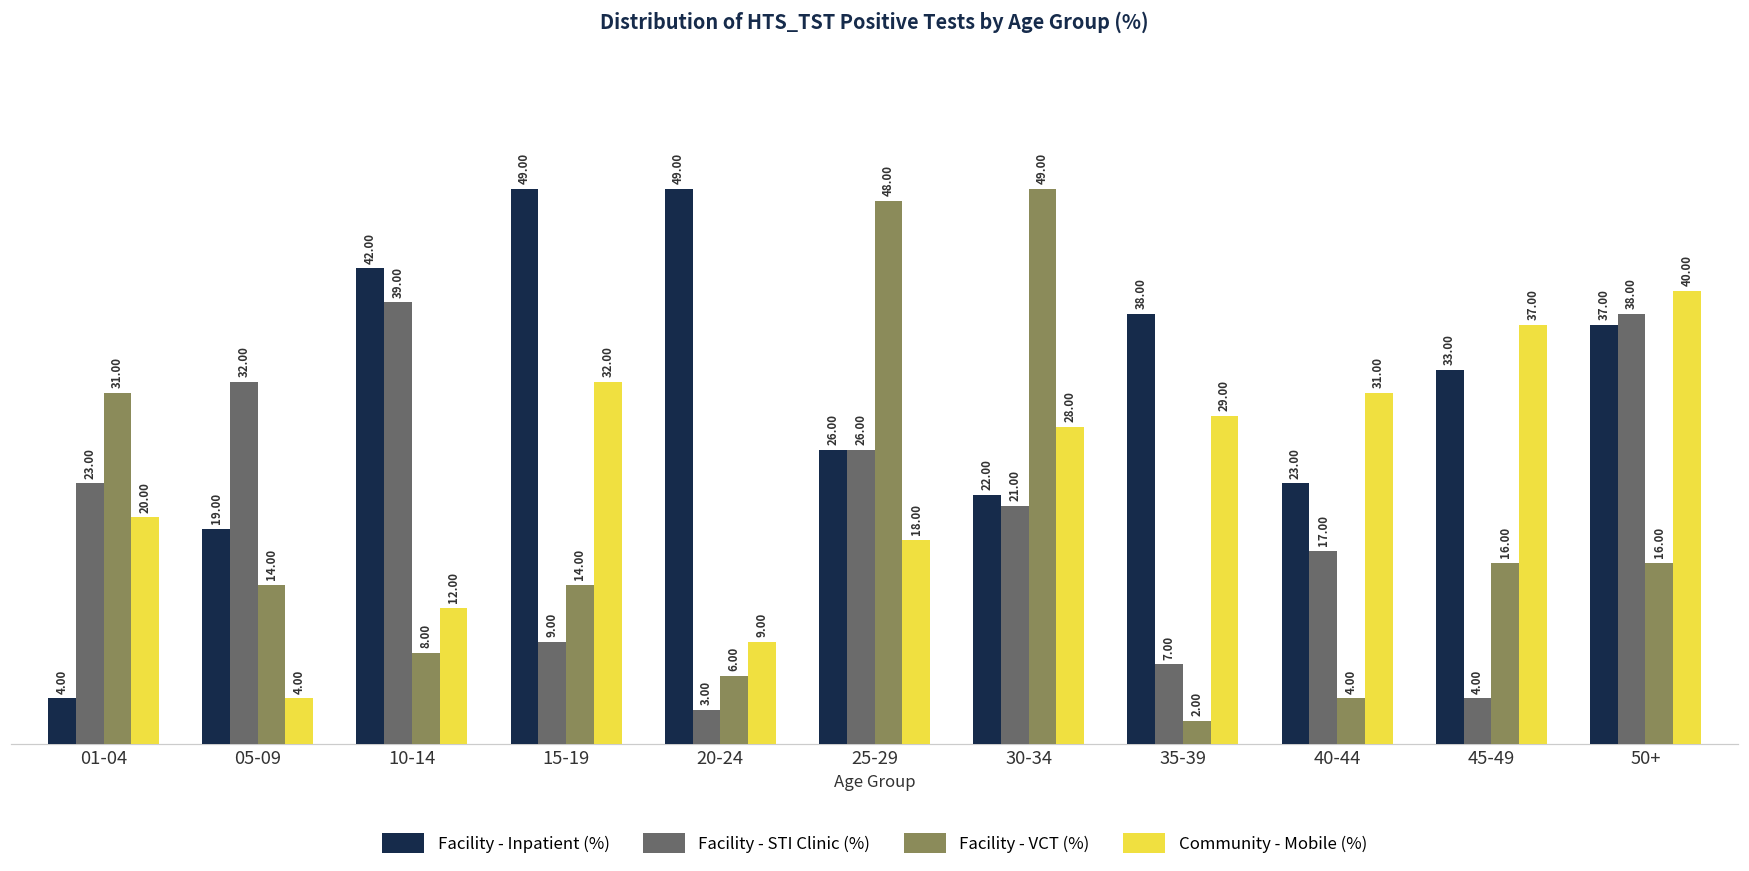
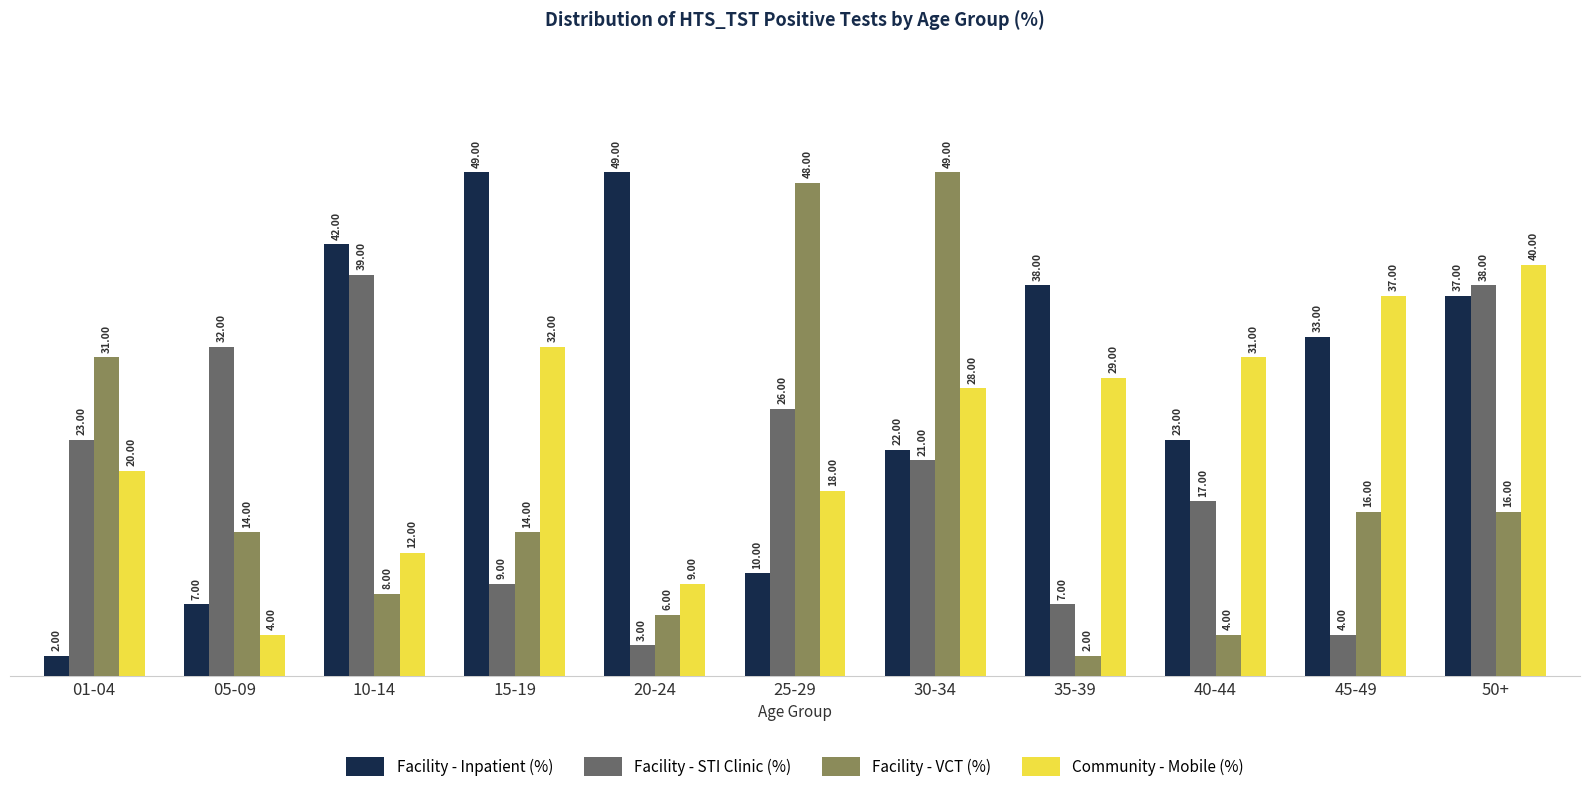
Facility - Inpatient (%), 01-04: 4.00 -> 2.00
Facility - Inpatient (%), 05-09: 19.00 -> 7.00
Facility - Inpatient (%), 25-29: 26.00 -> 10.00
